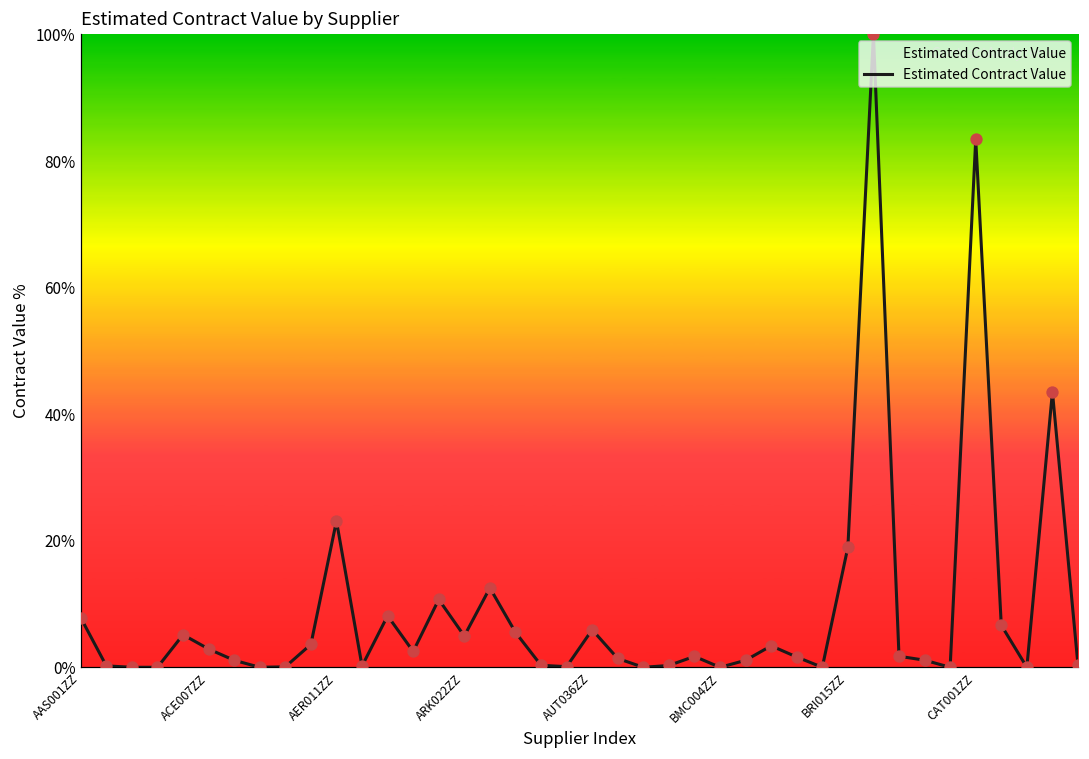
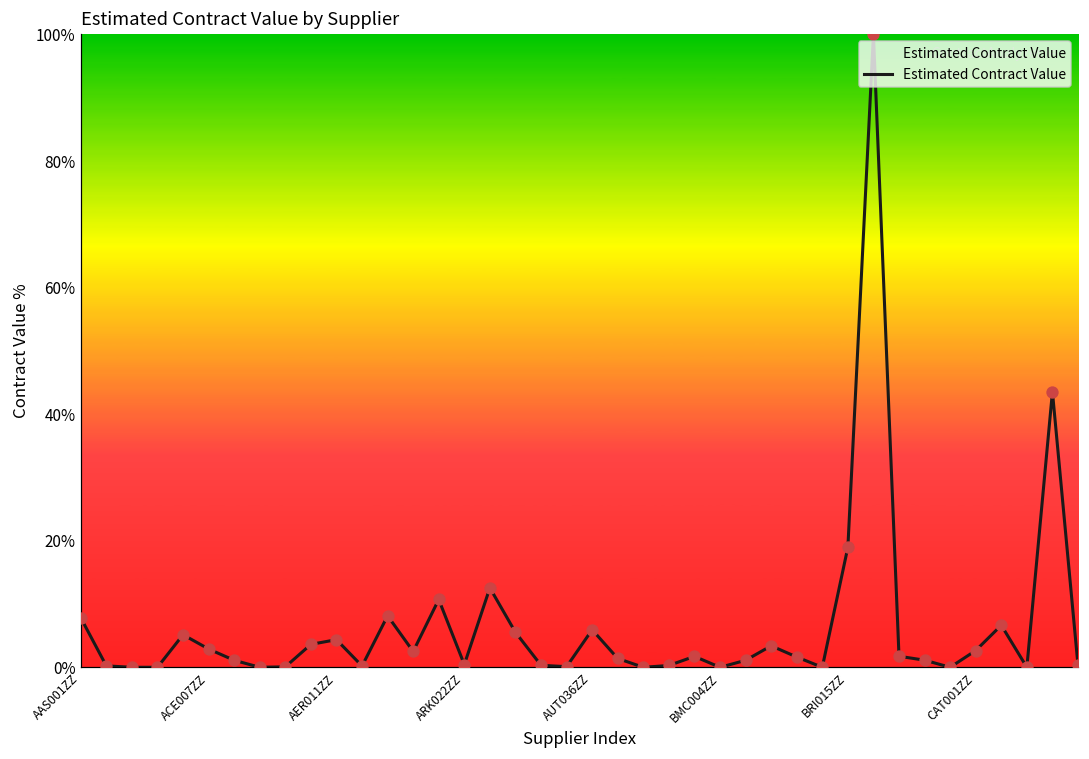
AER011ZZ: 23% -> 4%
ARK022ZZ: 5% -> 0%
CAT001ZZ: 83% -> 3%
